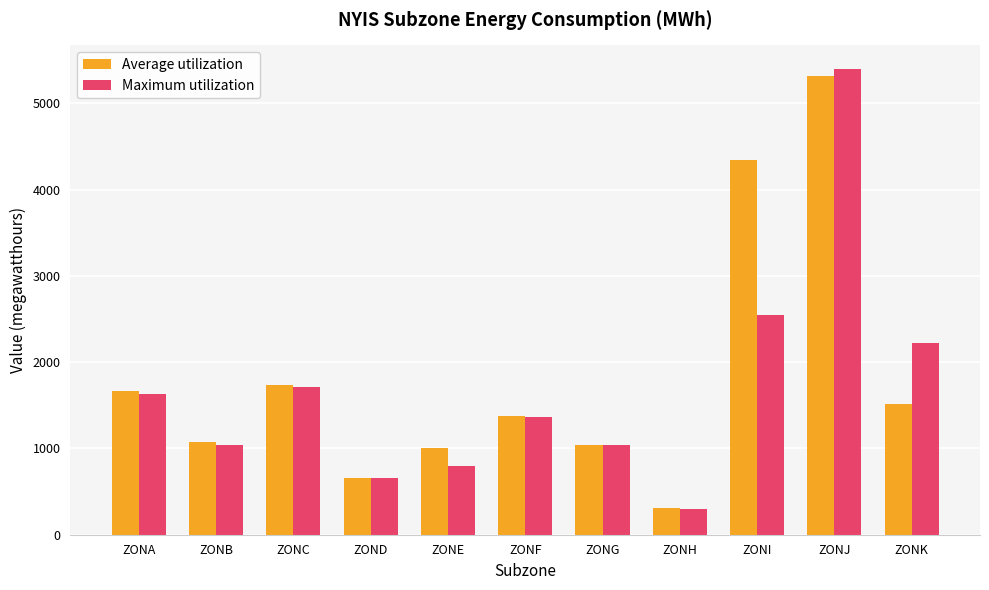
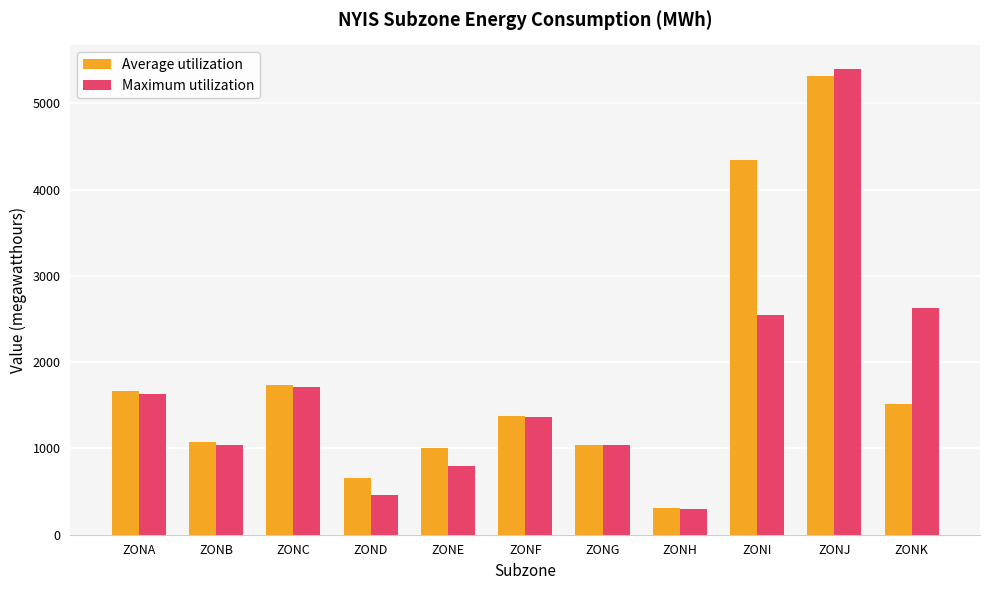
Maximum utilization, ZOND: 700 -> 500
Maximum utilization, ZONK: 2200 -> 2600
